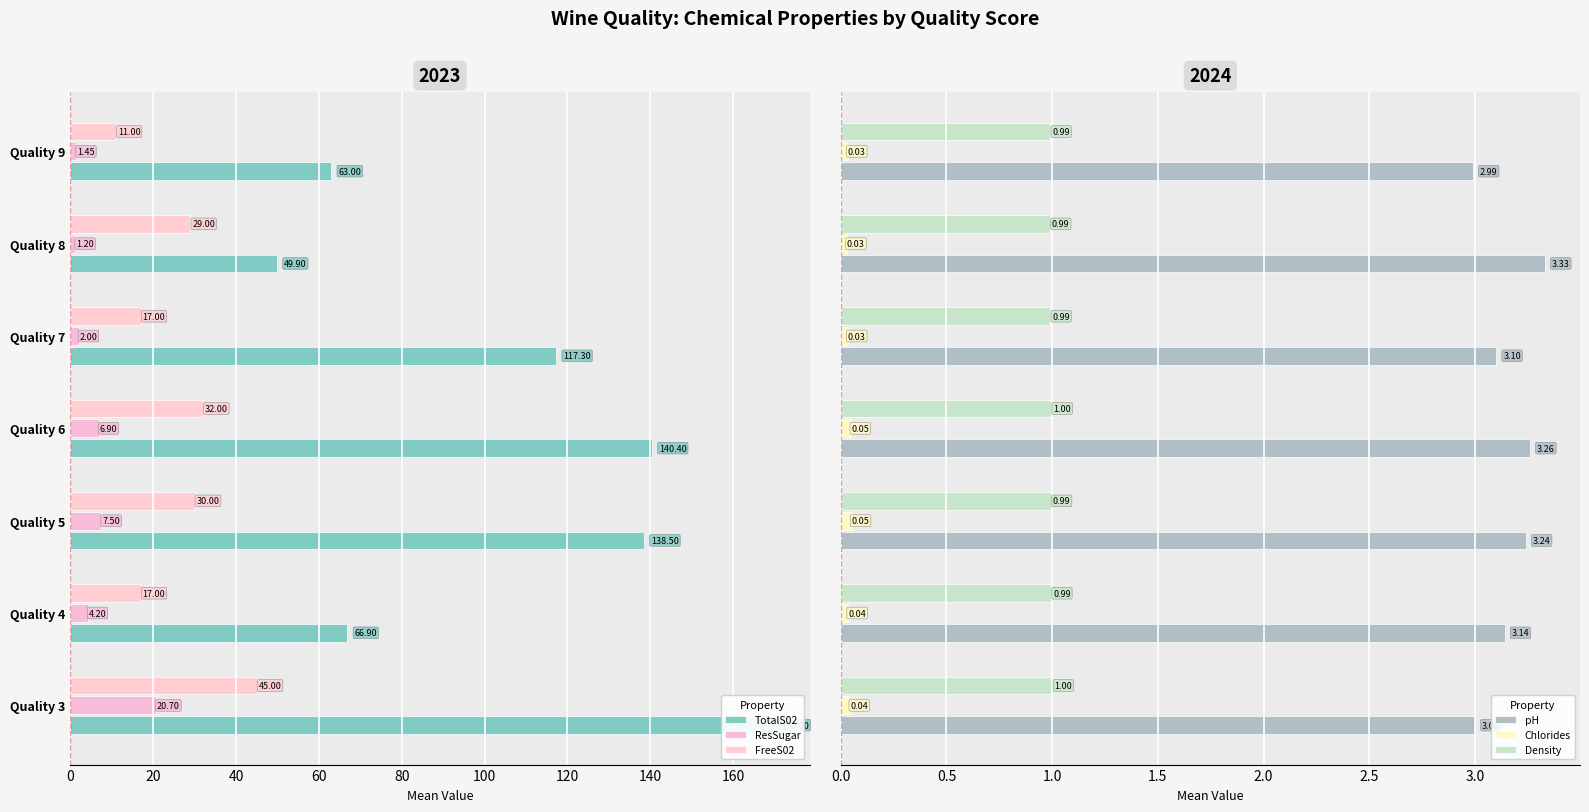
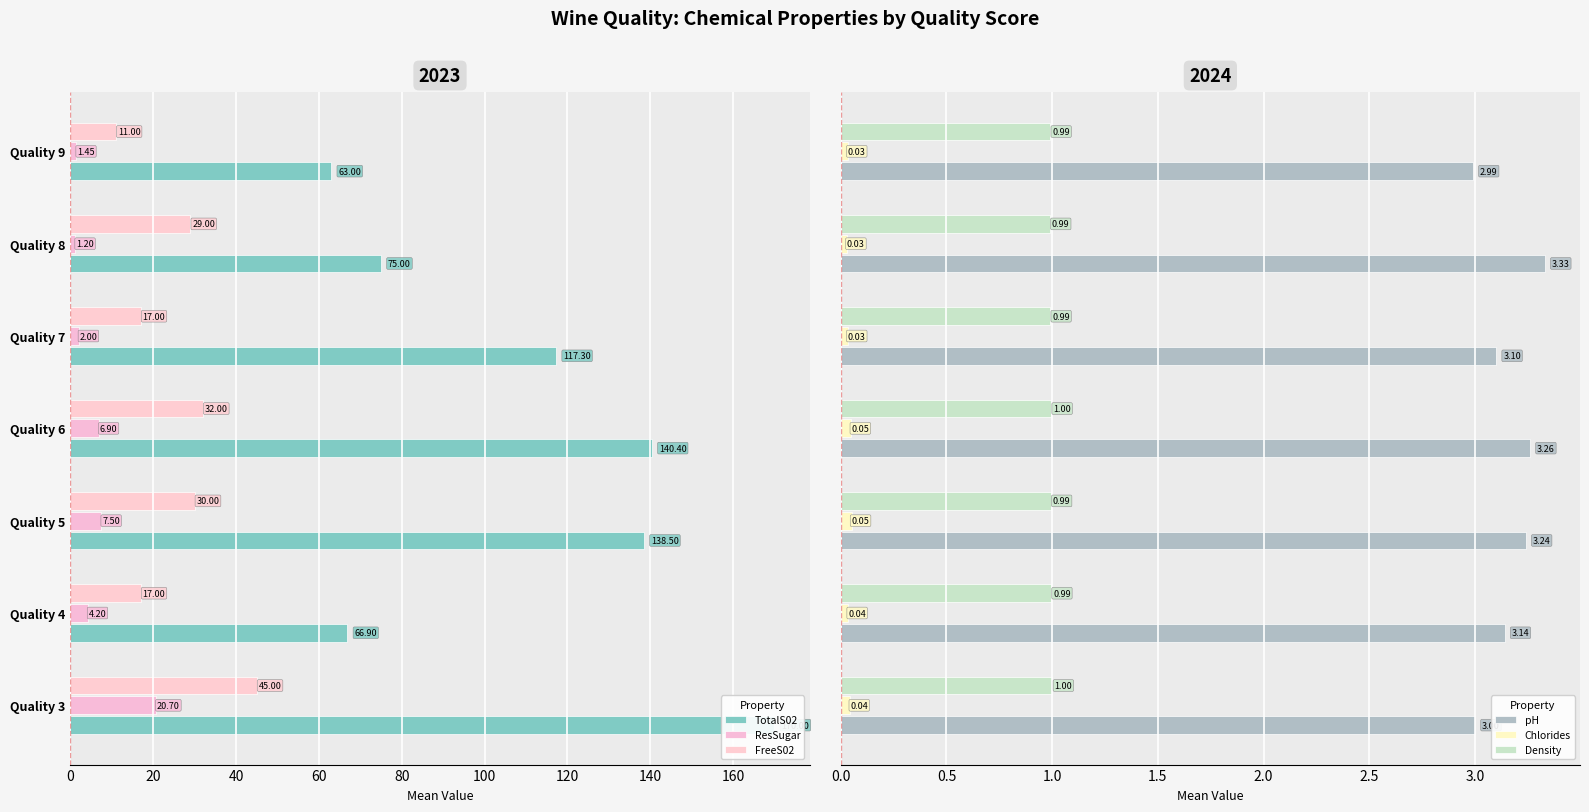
2023, TotalS02, Quality 8: 49.90 -> 75.00
